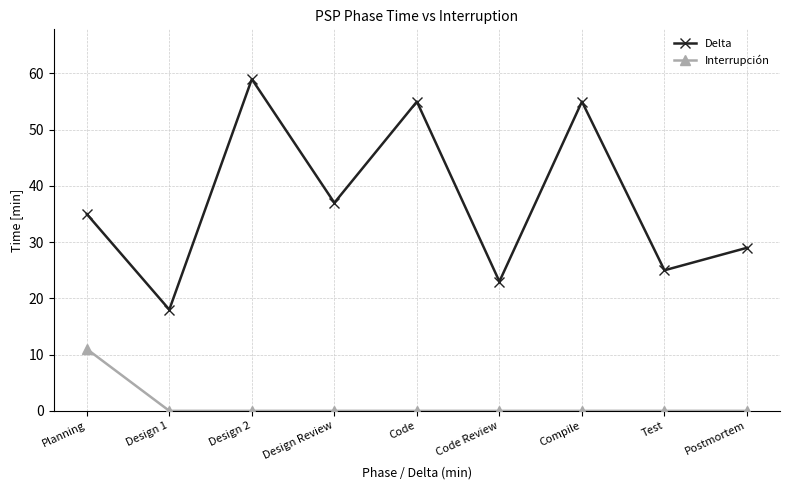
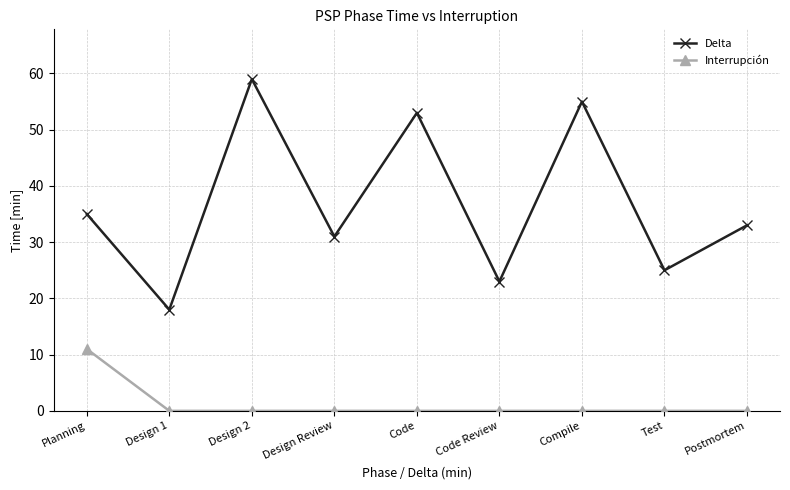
Delta, Design Review: 37 -> 31
Delta, Code: 55 -> 53
Delta, Postmortem: 29 -> 33
